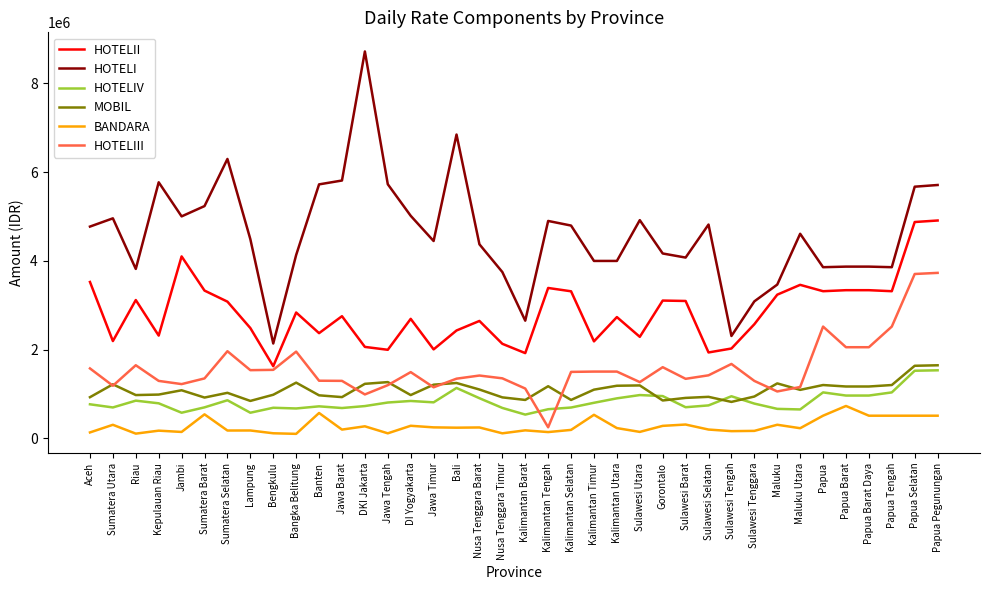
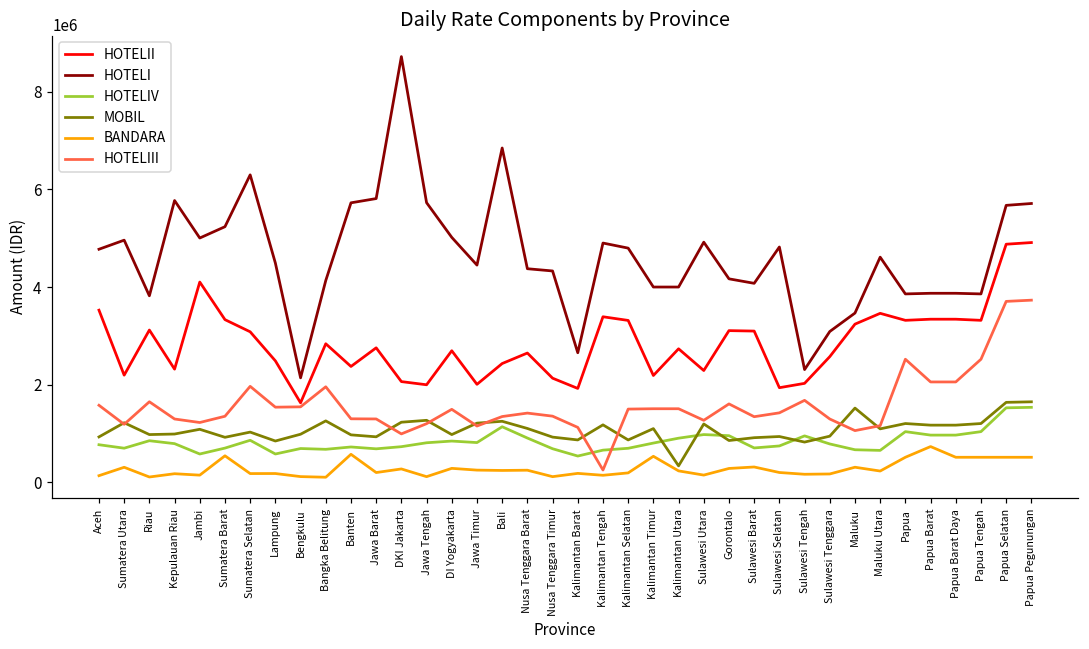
HOTELI, Nusa Tenggara Timur: 3800000 -> 4300000
MOBIL, Kalimantan Utara: 1200000 -> 300000
MOBIL, Maluku: 1200000 -> 1500000
